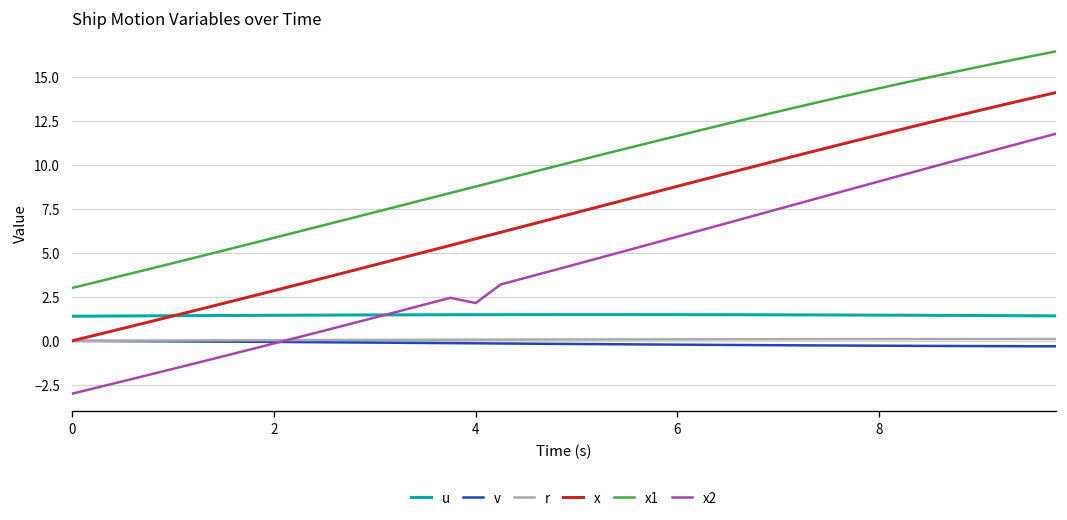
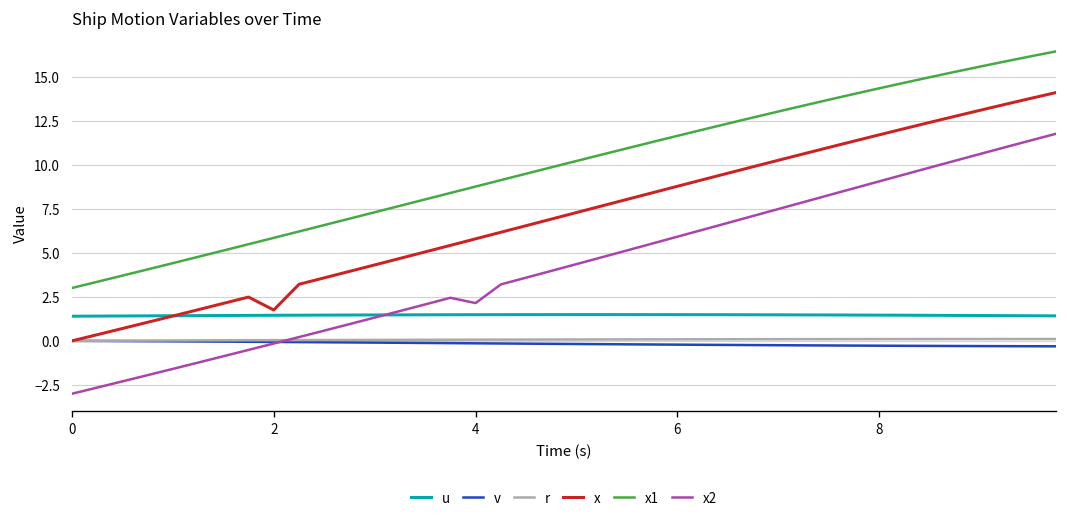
x, 2: 2.8 -> 1.8
